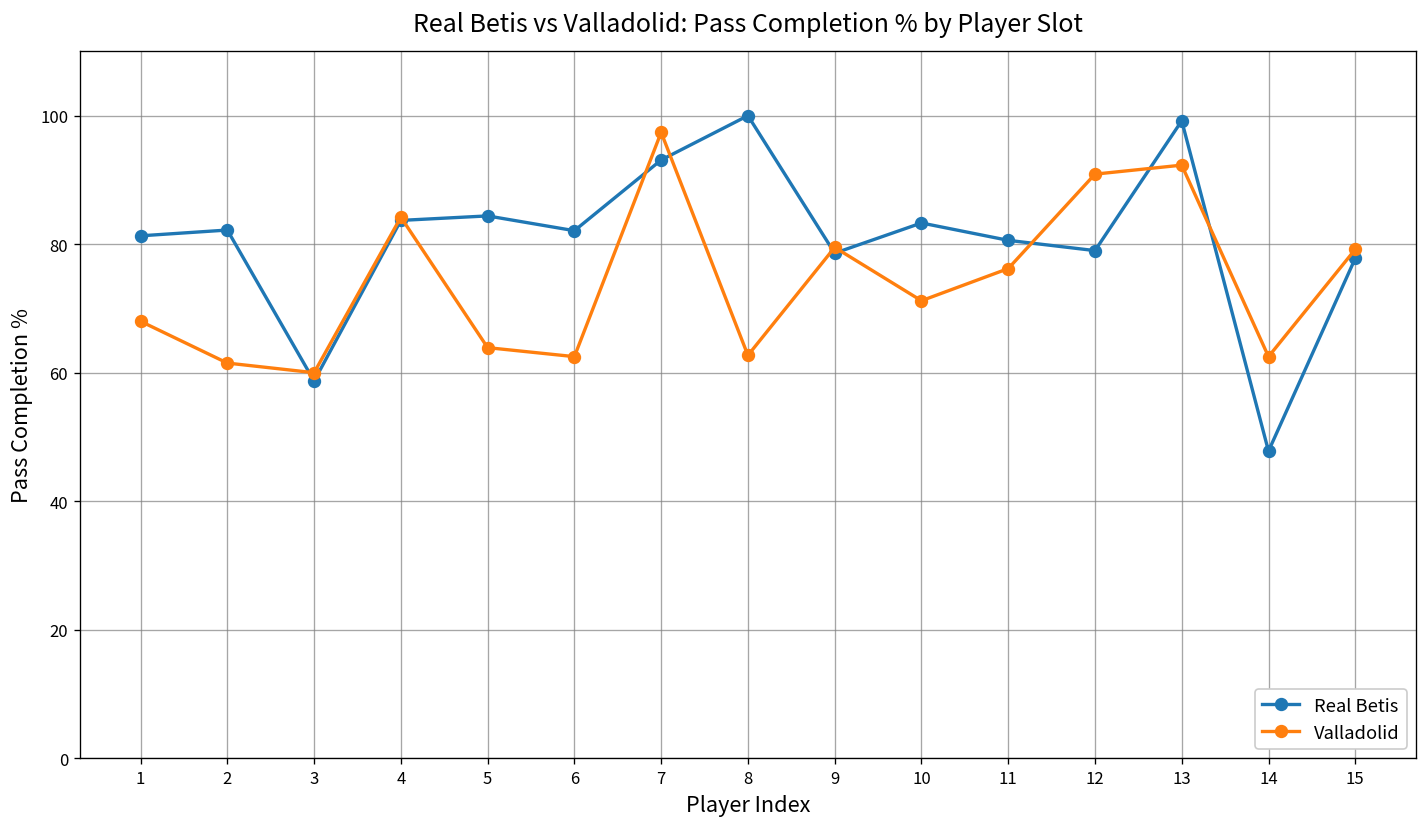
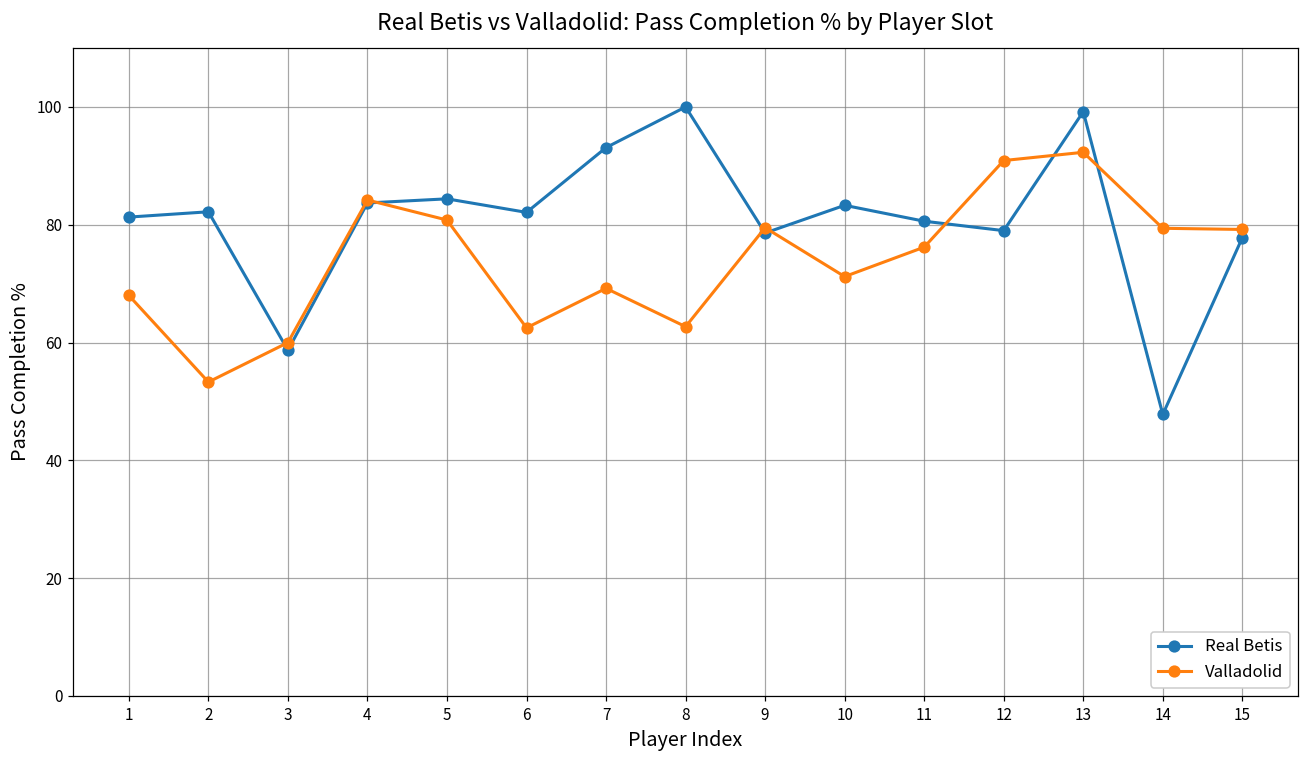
Valladolid, 2: 62 -> 53
Valladolid, 5: 64 -> 81
Valladolid, 7: 97 -> 69
Valladolid, 14: 63 -> 79
